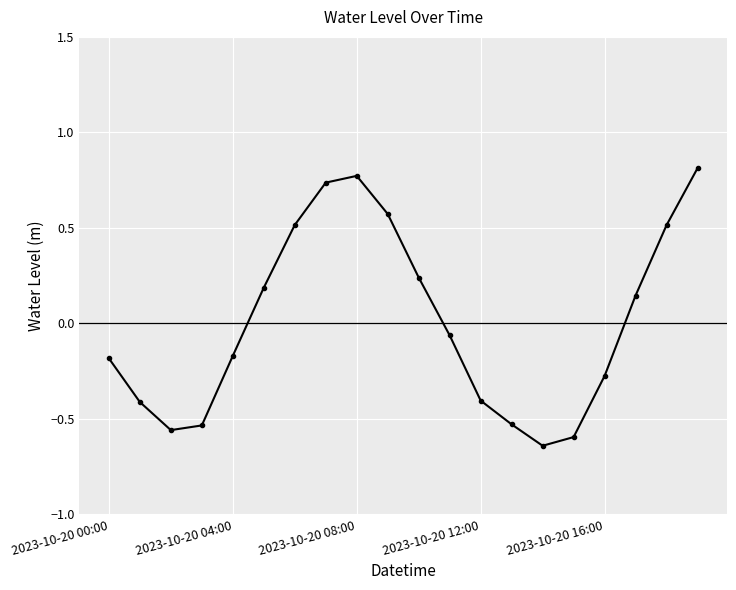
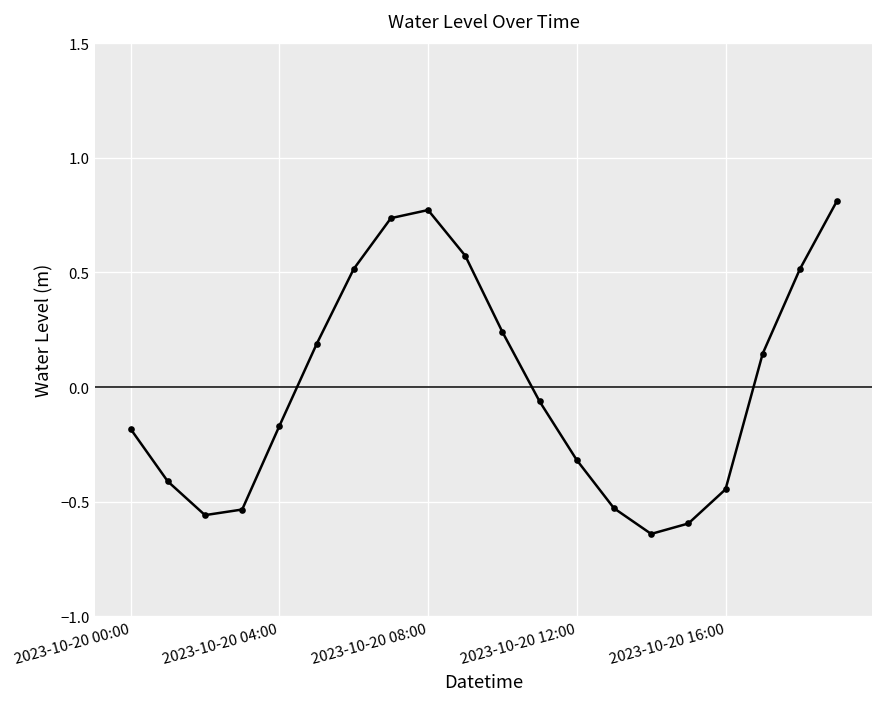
2023-10-20 12:00: -0.40 -> -0.32
2023-10-20 16:00: -0.27 -> -0.45
